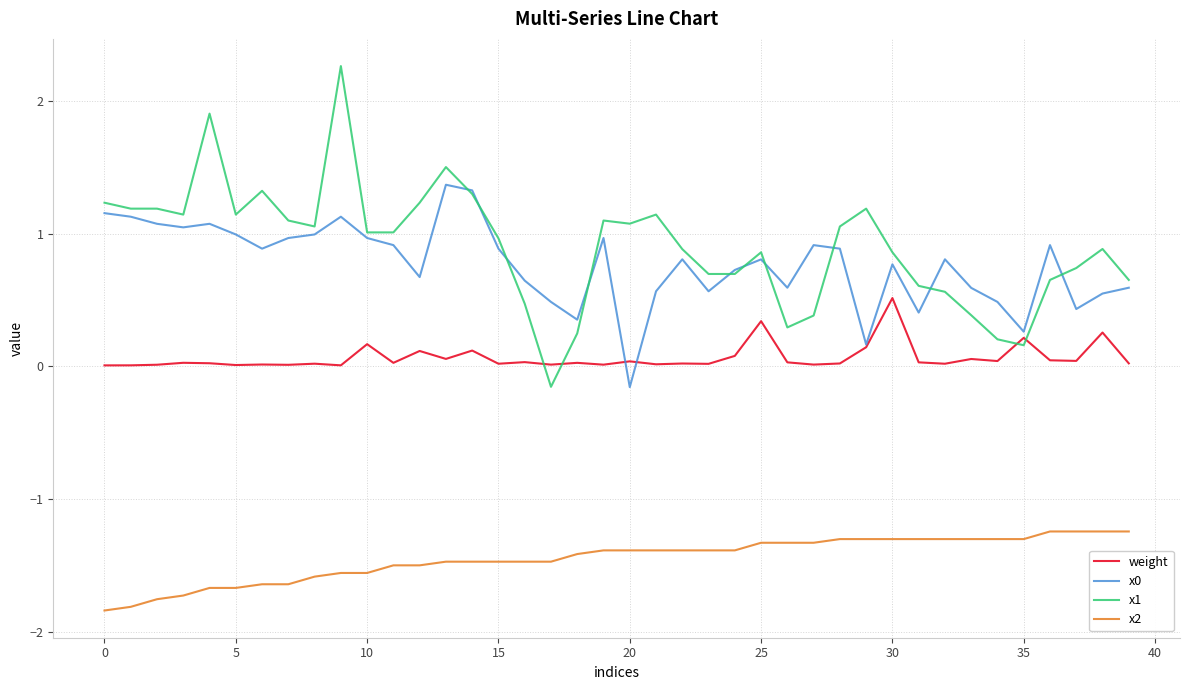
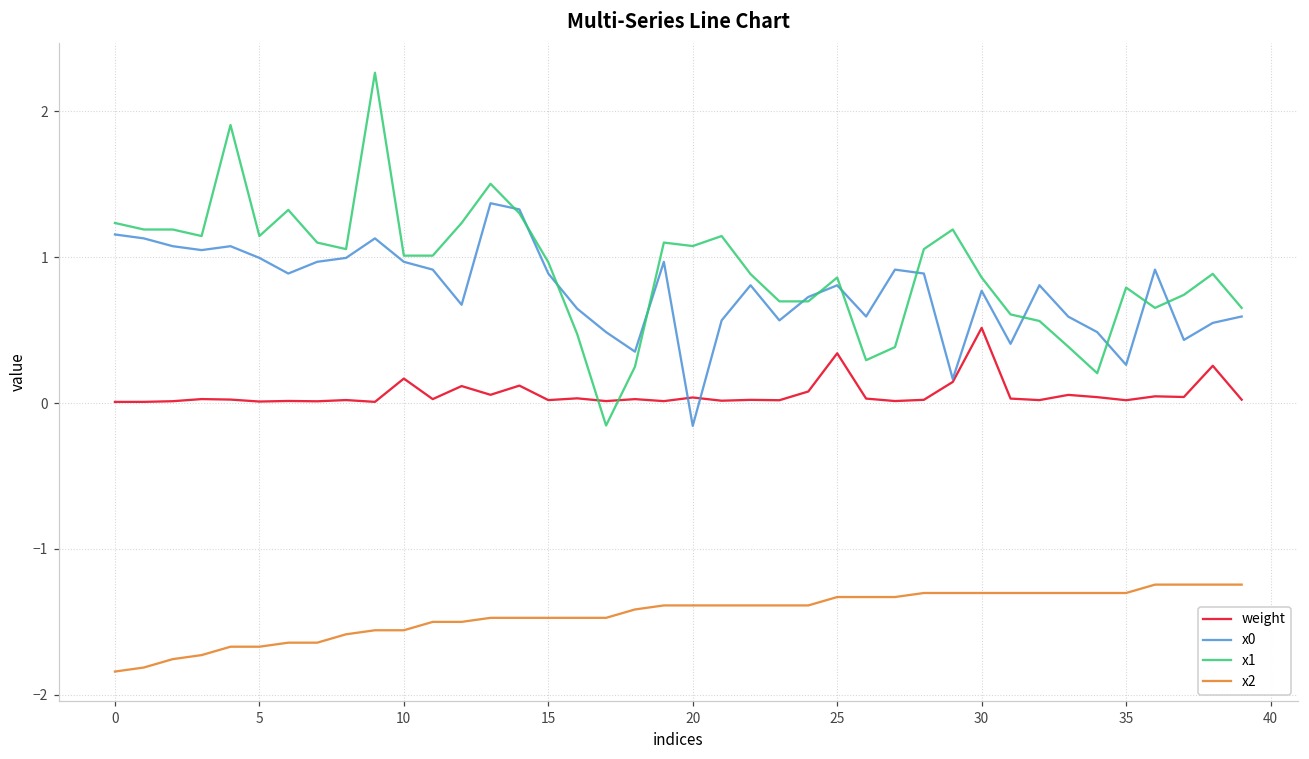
weight, 35: 0.22 -> 0.02
x1, 35: 0.16 -> 0.79
